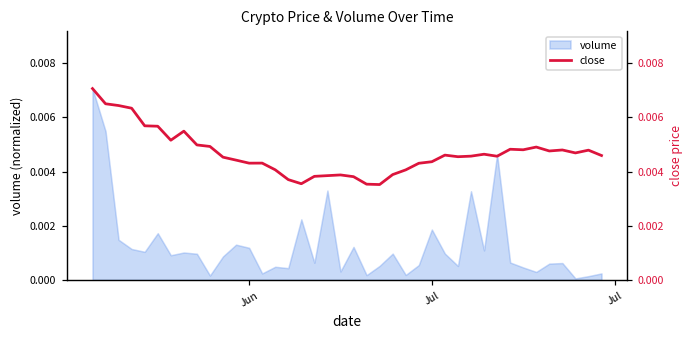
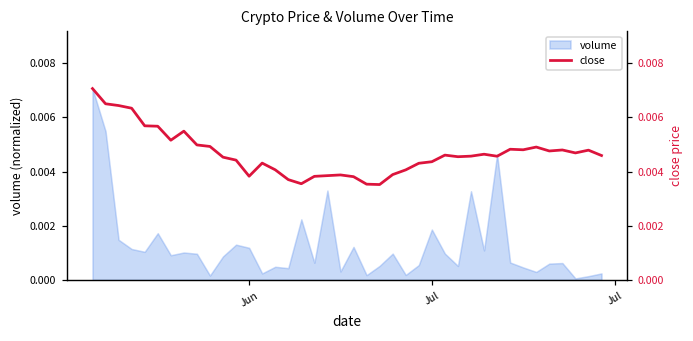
close, Jun: 0.0043 -> 0.0038
